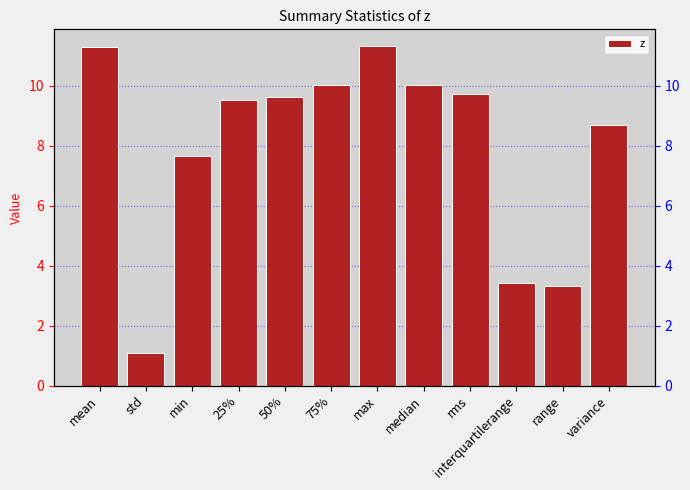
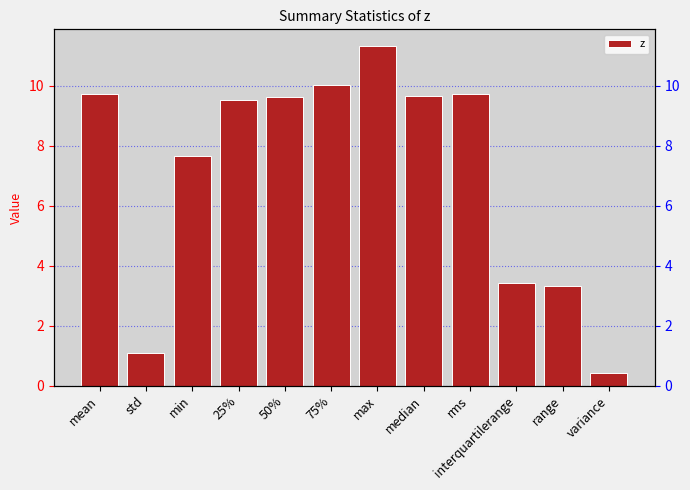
mean: 11.3 -> 9.7
median: 10.0 -> 9.7
variance: 8.7 -> 0.4
